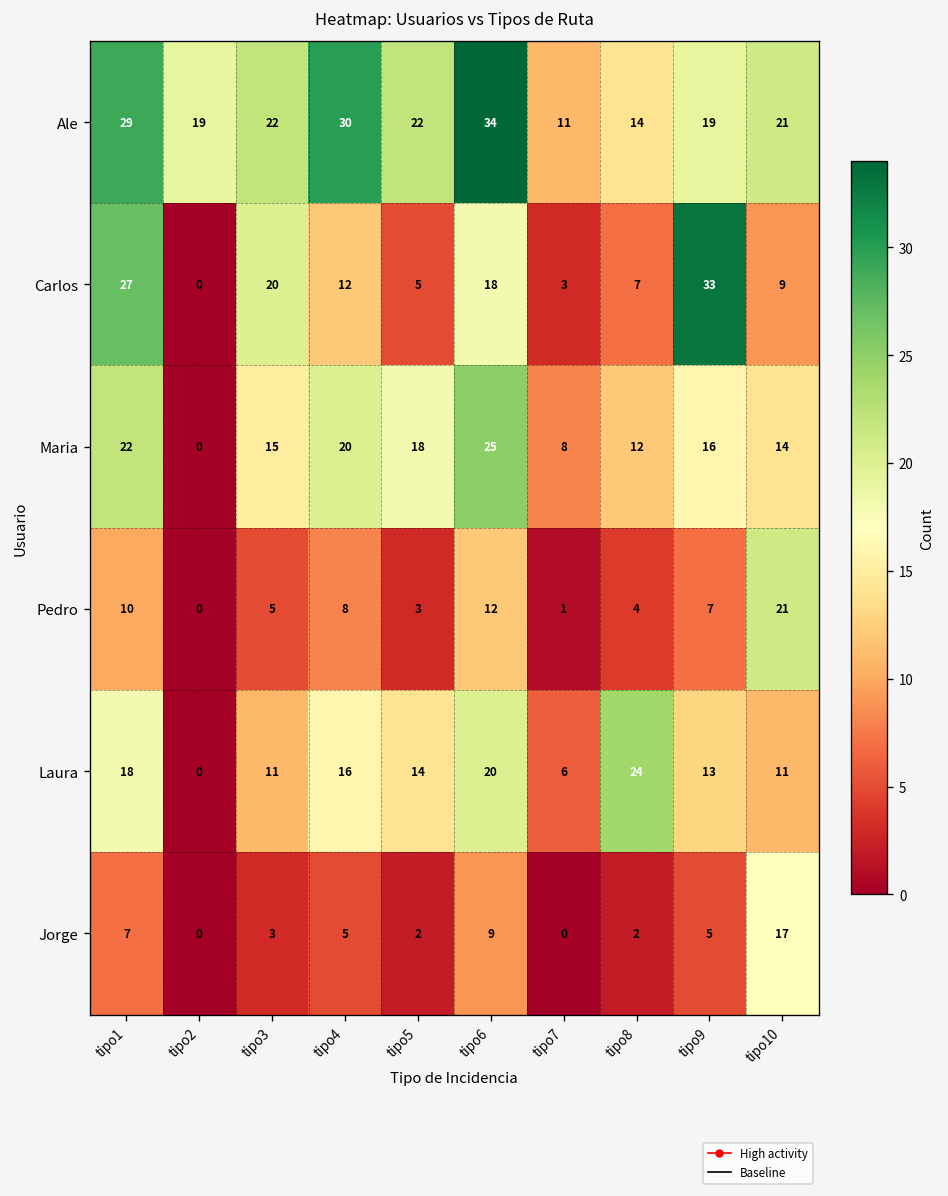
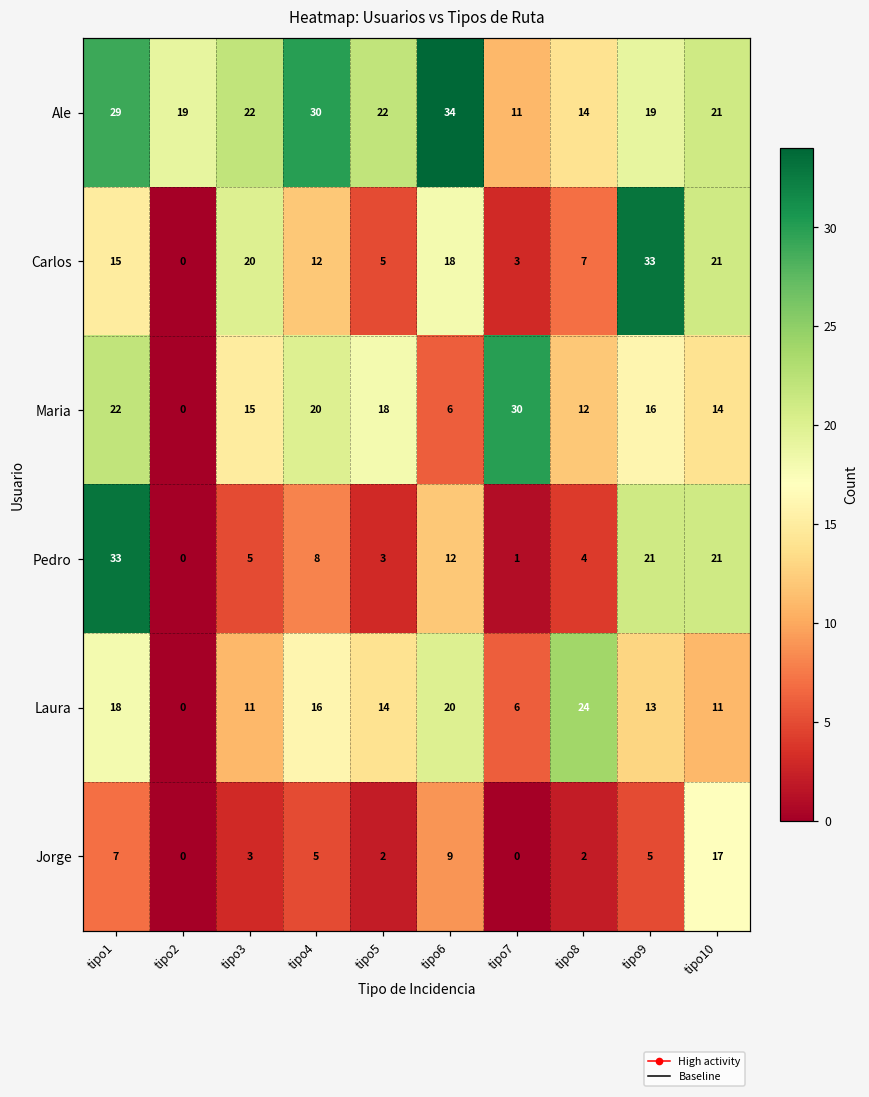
Carlos, tipo1: 27 -> 15
Carlos, tipo10: 9 -> 21
Maria, tipo6: 25 -> 6
Maria, tipo7: 8 -> 30
Pedro, tipo1: 10 -> 33
Pedro, tipo9: 7 -> 21
